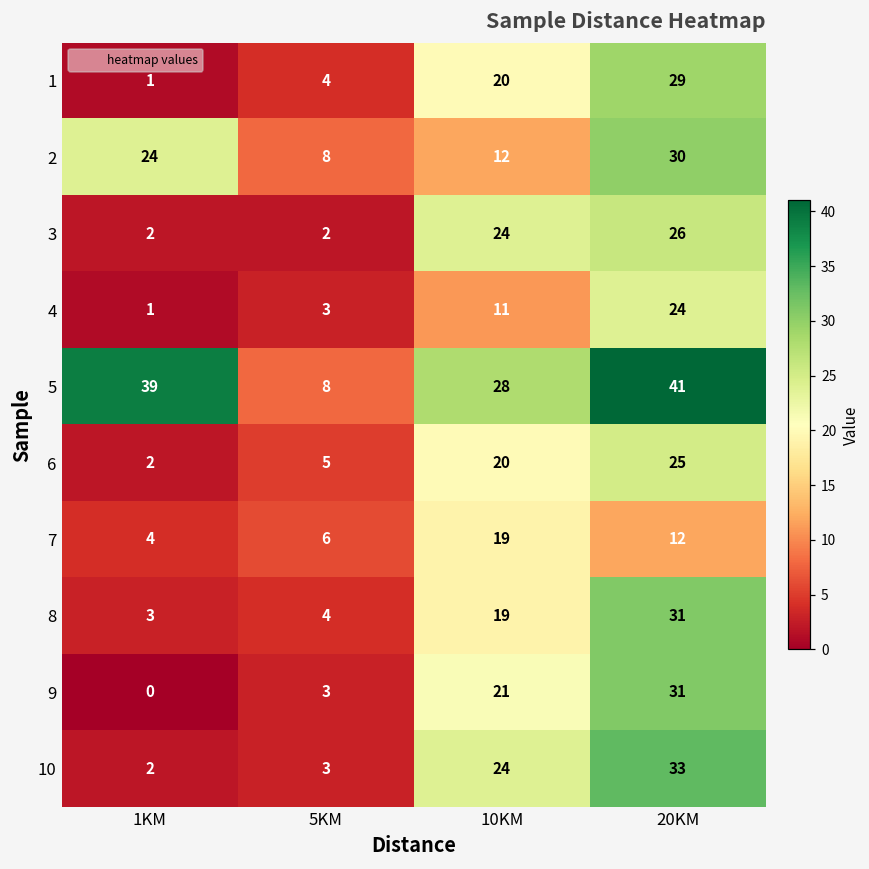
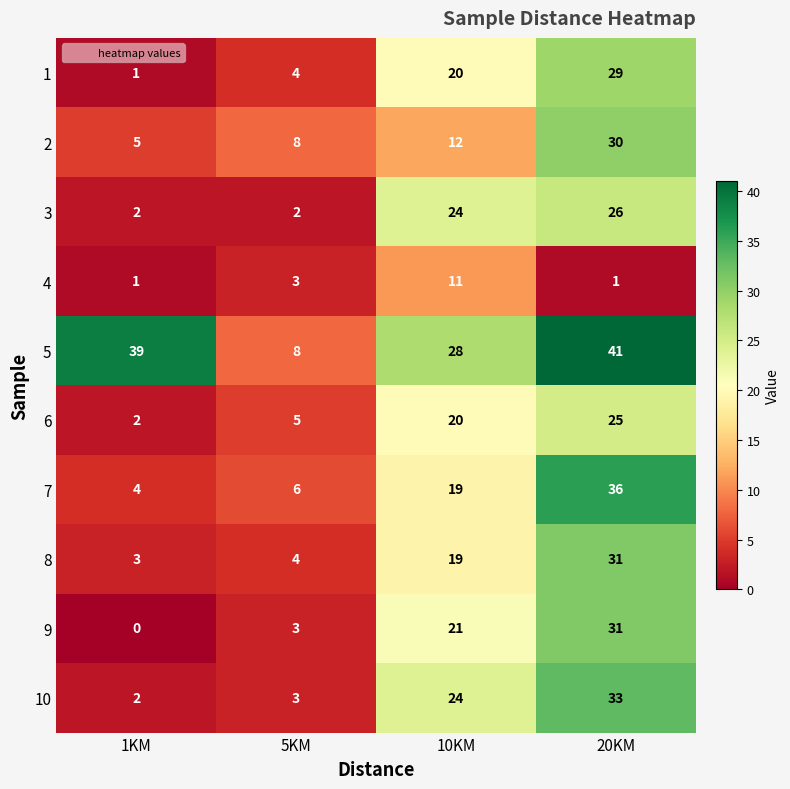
2, 1KM: 24 -> 5
4, 20KM: 24 -> 1
7, 20KM: 12 -> 36
